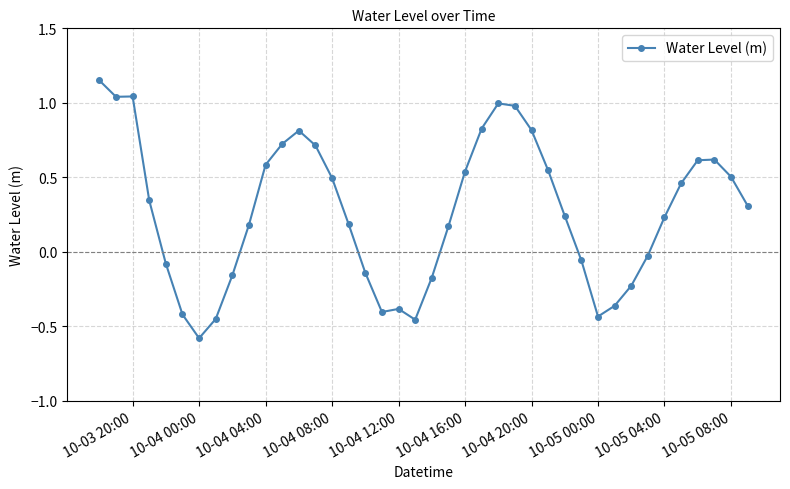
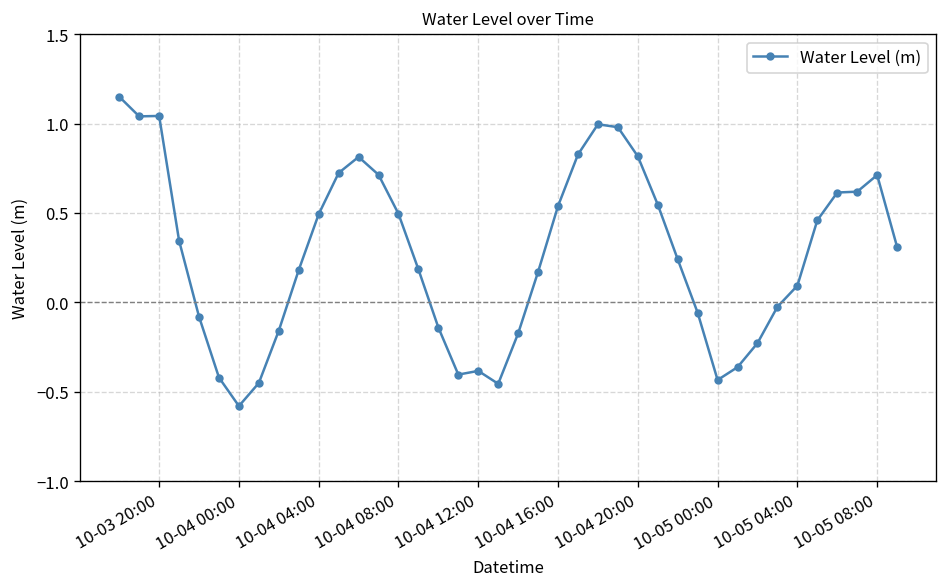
10-04 04:00: 0.58 -> 0.49
10-05 04:00: 0.23 -> 0.09
10-05 08:00: 0.50 -> 0.71
